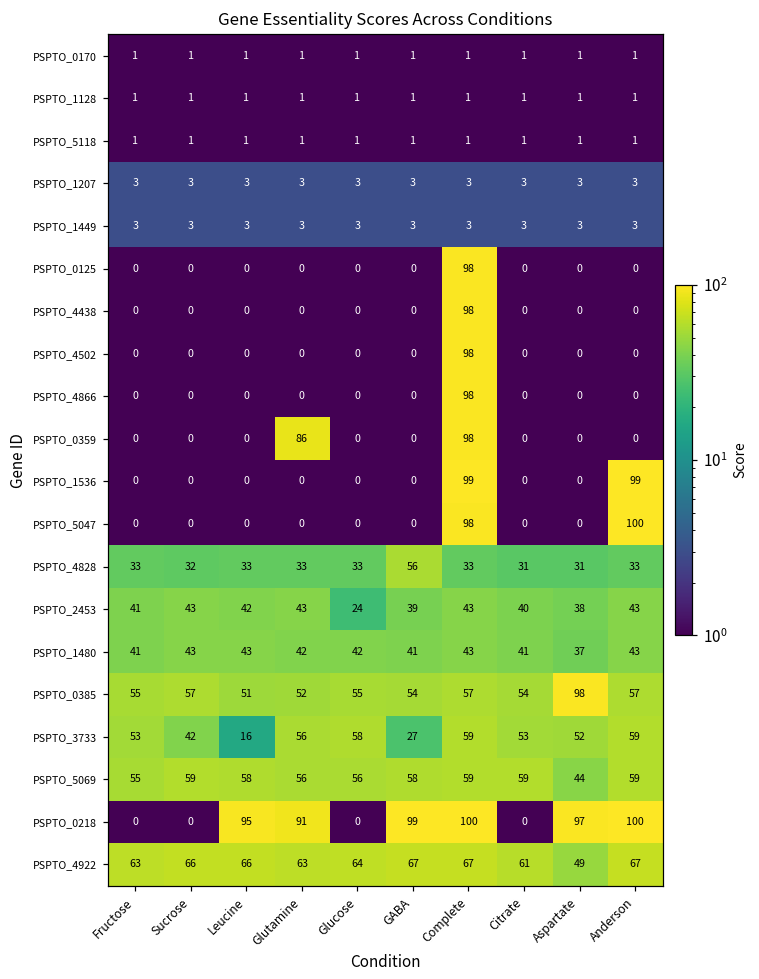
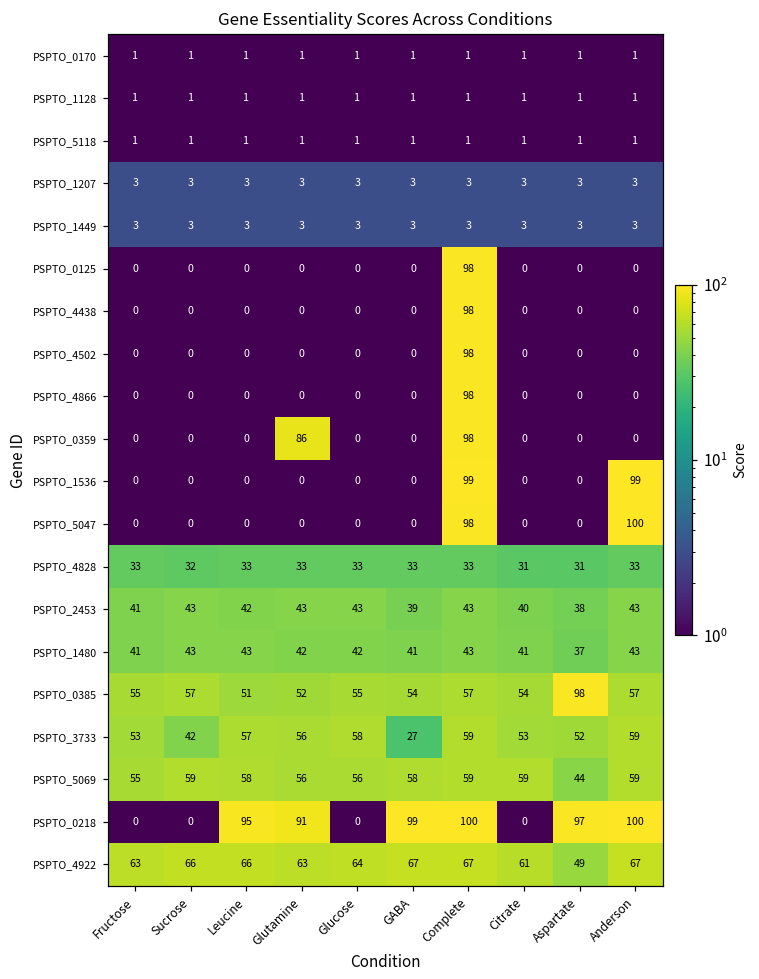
PSPTO_4828, GABA: 56 -> 33
PSPTO_2453, Glucose: 24 -> 43
PSPTO_3733, Leucine: 16 -> 57
